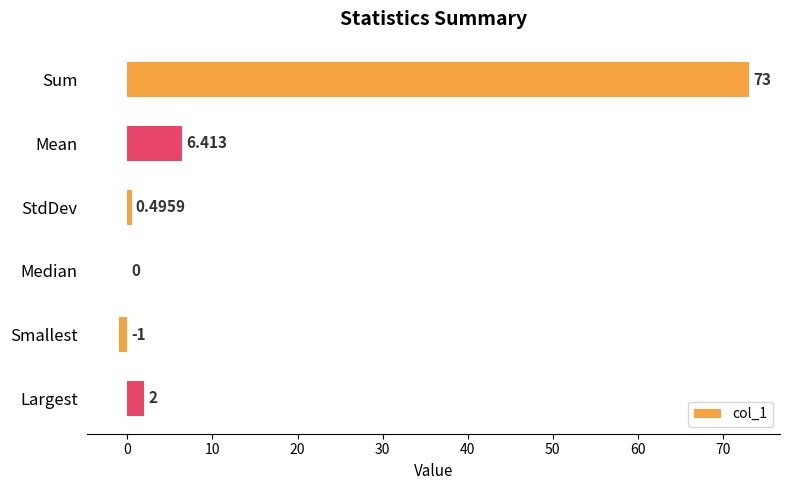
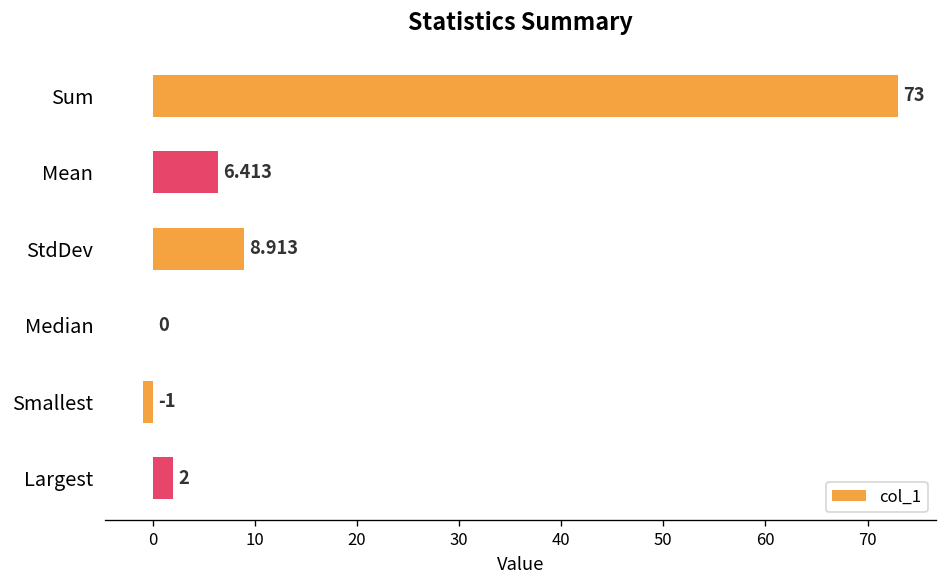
StdDev: 0.4959 -> 8.913
